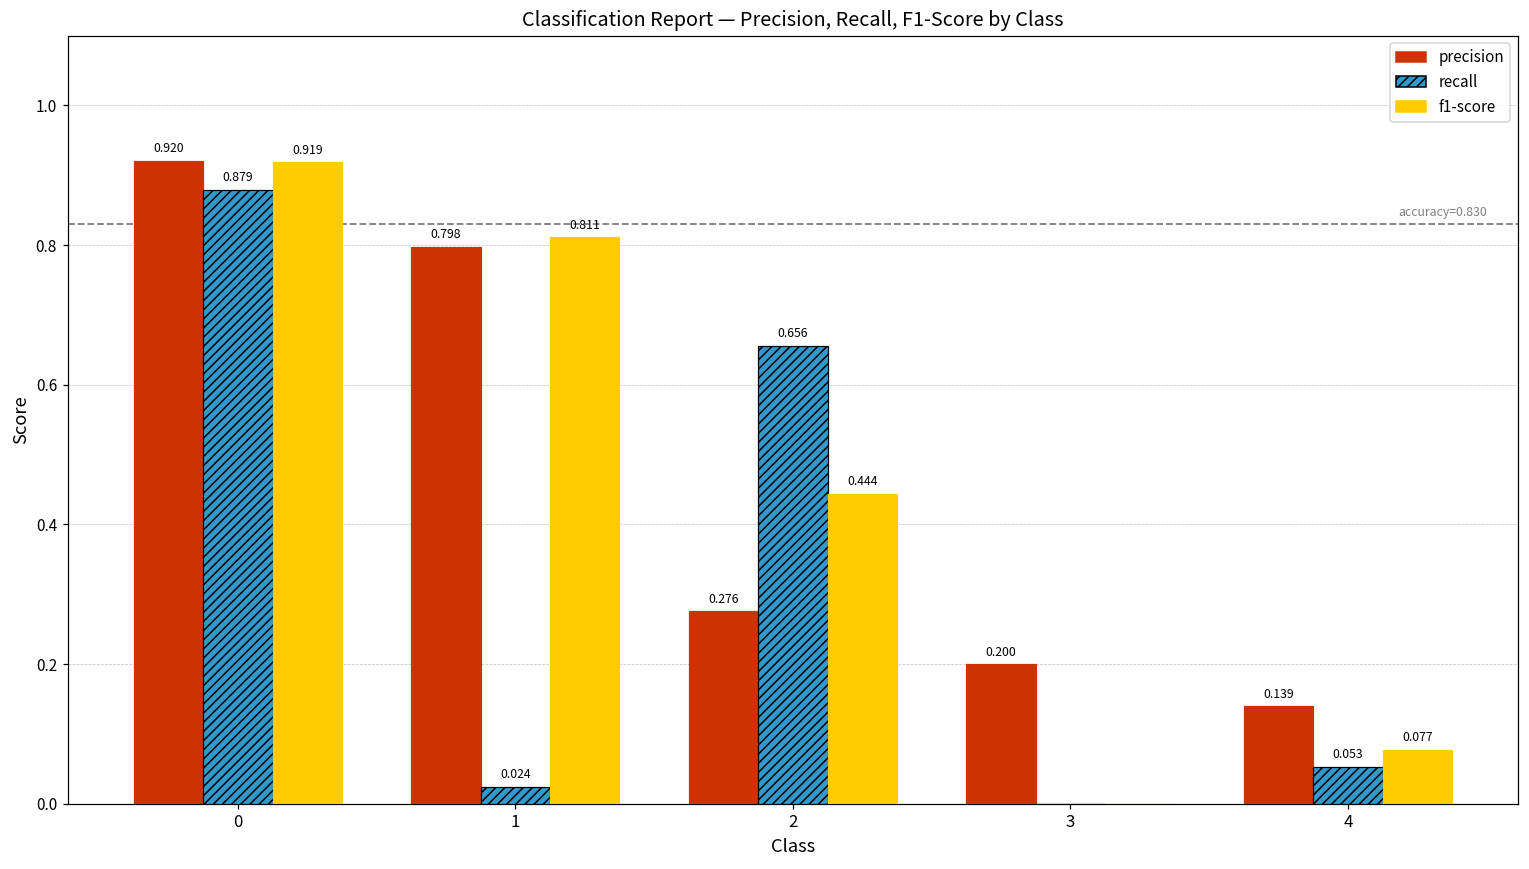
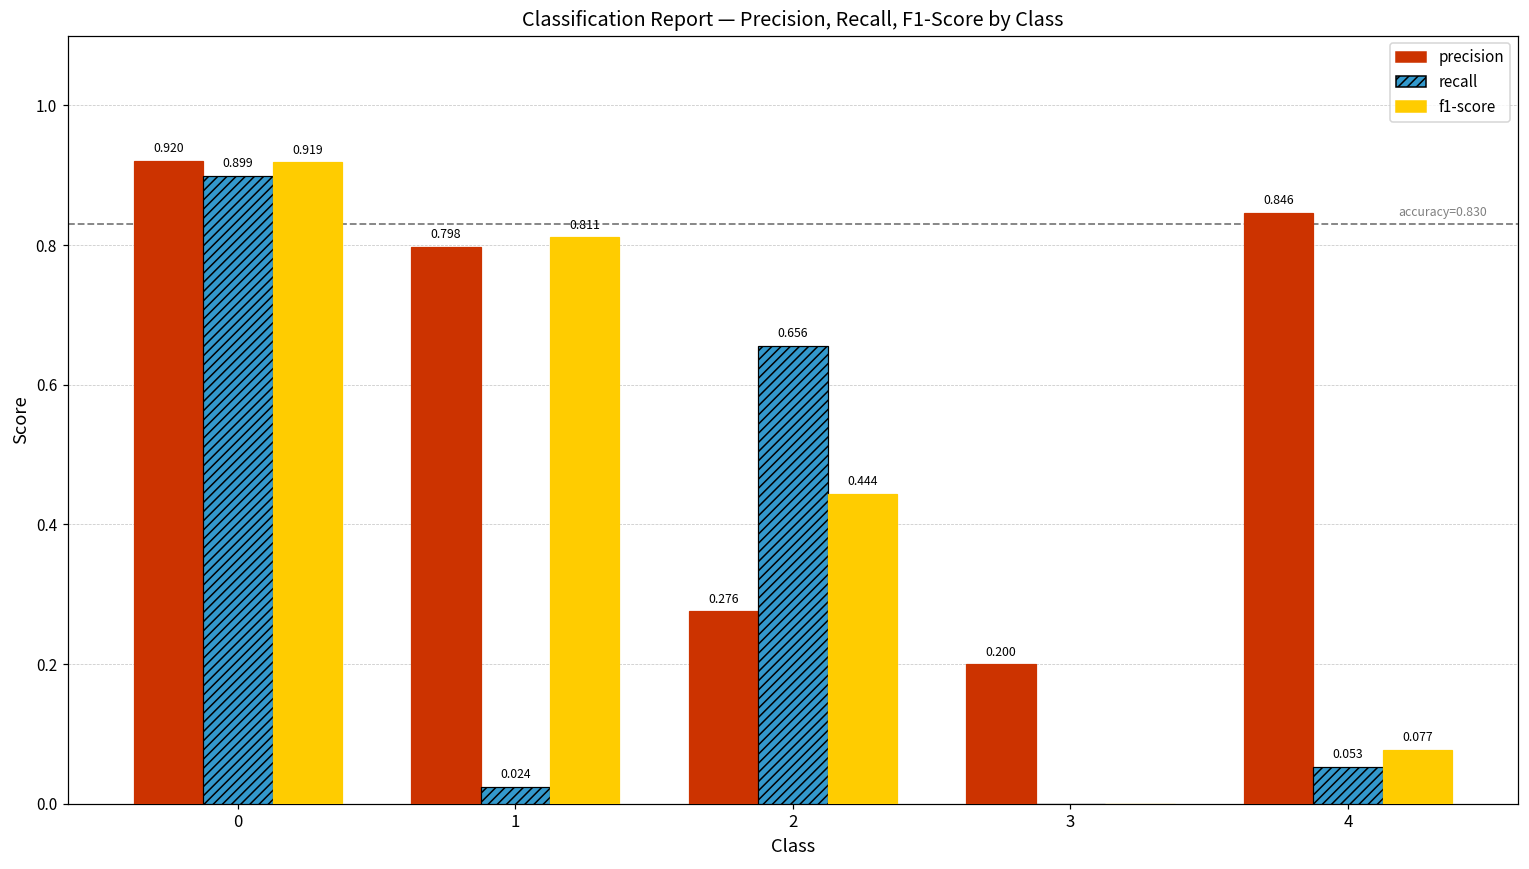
recall, 0: 0.879 -> 0.899
precision, 4: 0.139 -> 0.846
